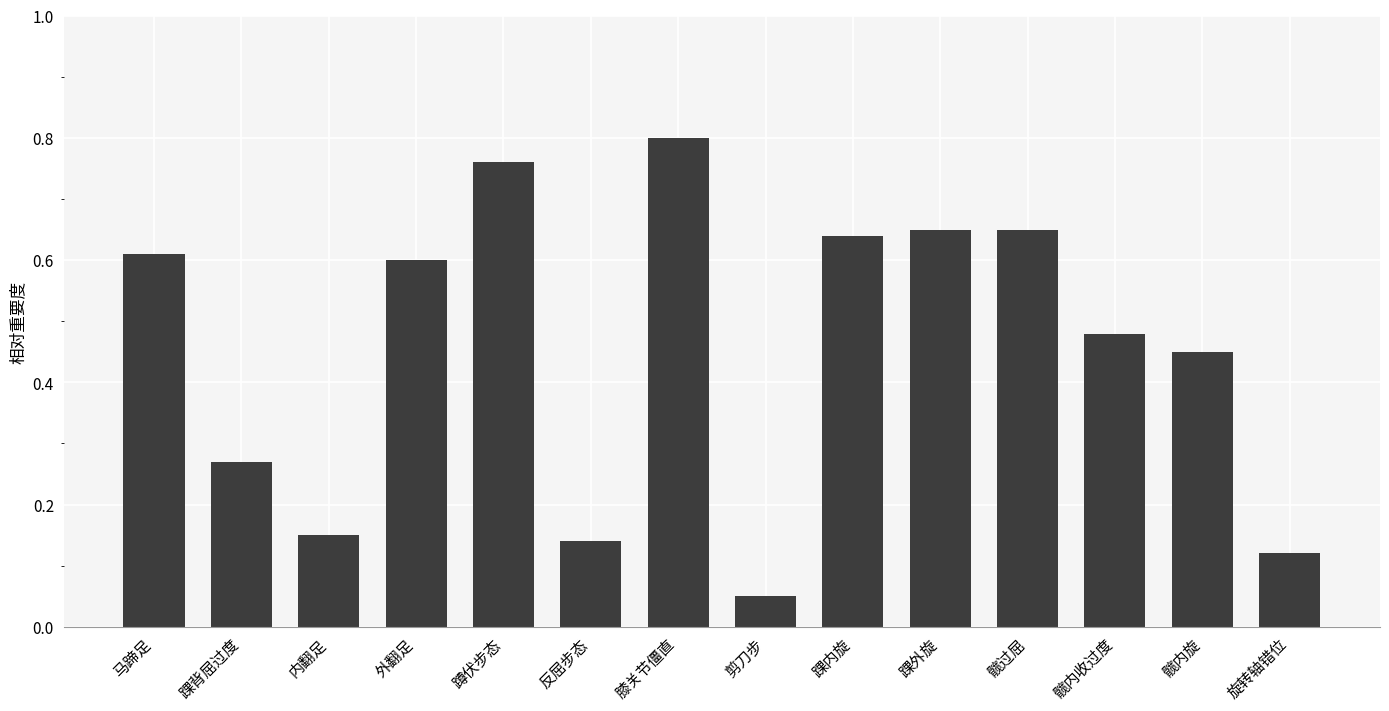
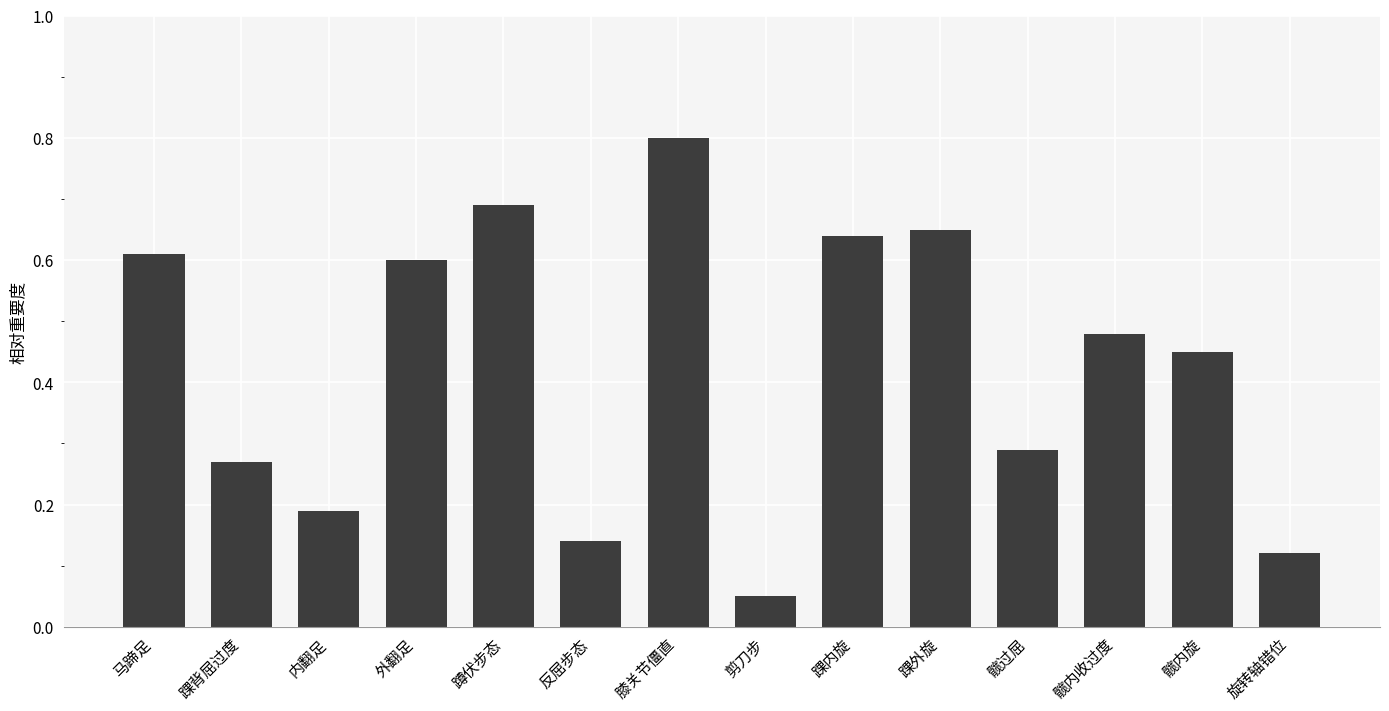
内翻足: 0.15 -> 0.19
蹲伏步态: 0.76 -> 0.69
髋过屈: 0.65 -> 0.29
